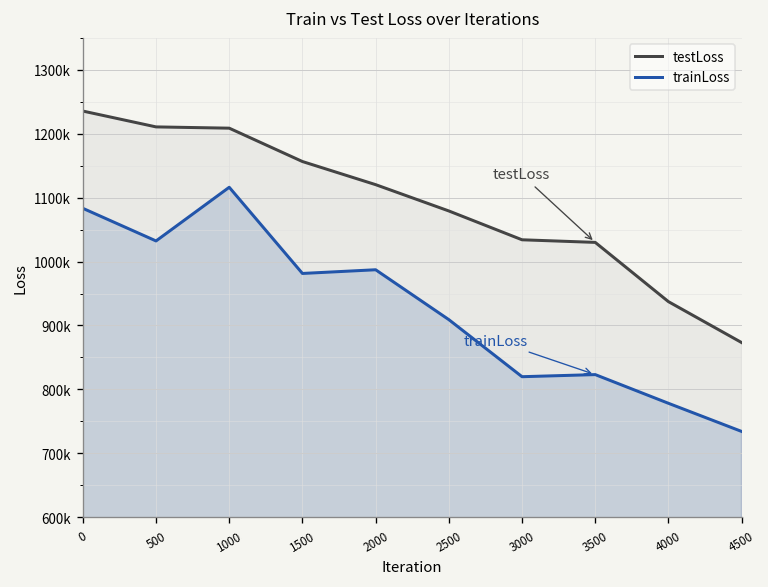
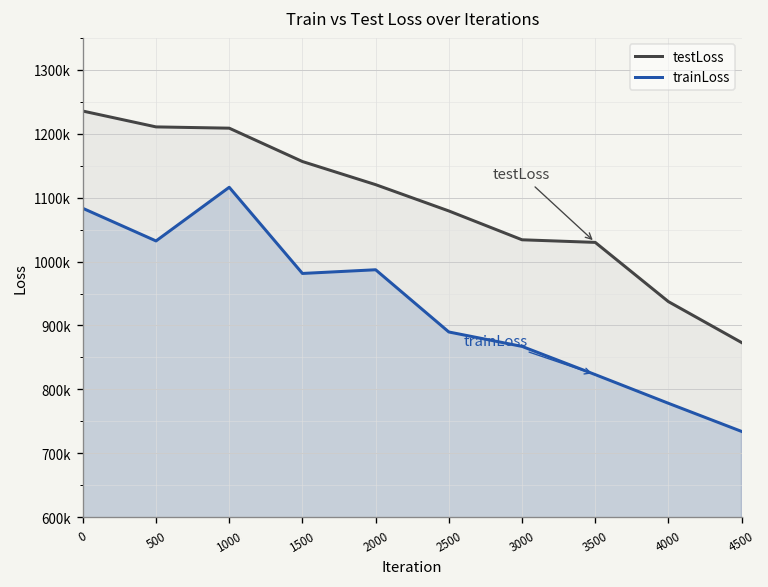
trainLoss, 2500: 910000 -> 890000
trainLoss, 3000: 820000 -> 870000
